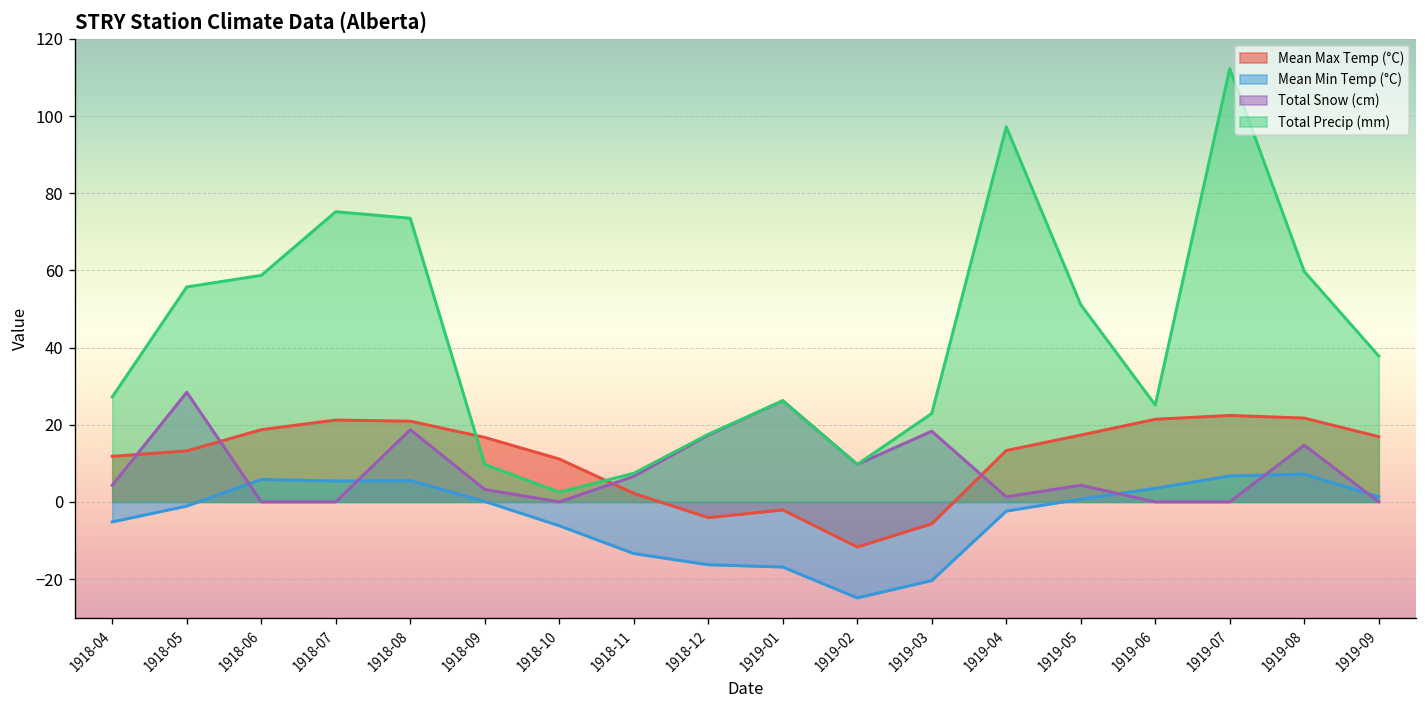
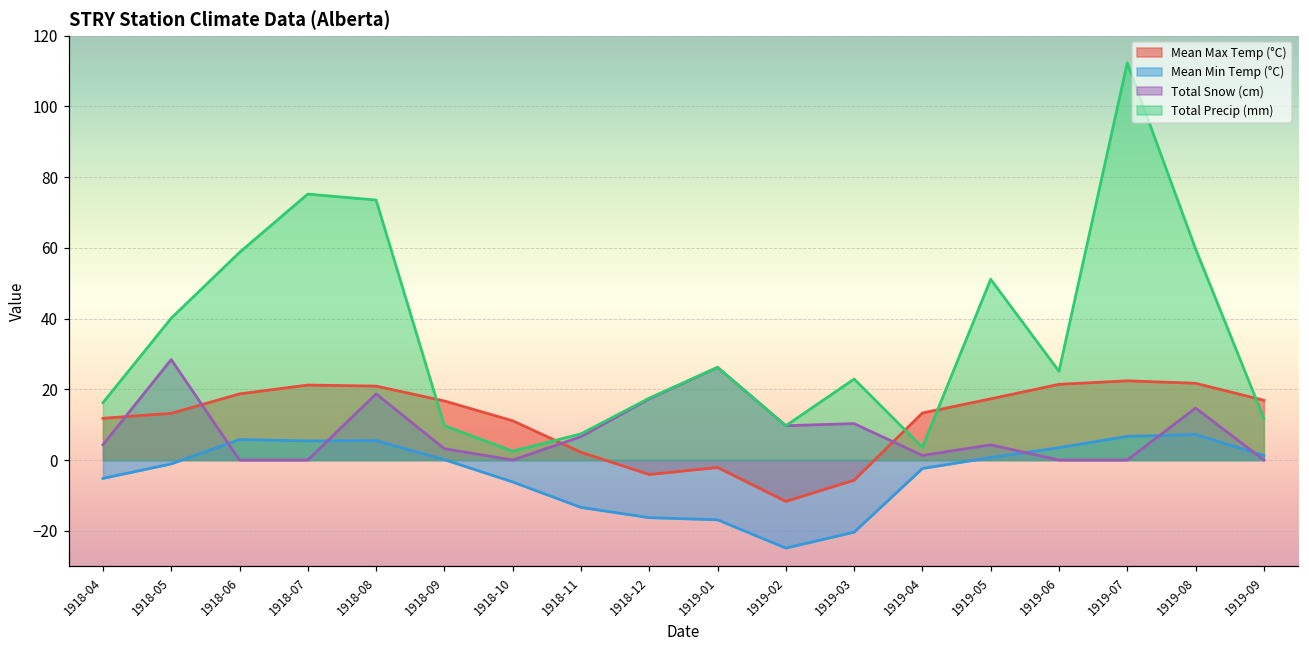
Total Precip (mm), 1918-04: 27 -> 16
Total Precip (mm), 1918-05: 56 -> 40
Total Snow (cm), 1919-03: 18 -> 10
Total Precip (mm), 1919-04: 97 -> 4
Total Precip (mm), 1919-09: 38 -> 12
